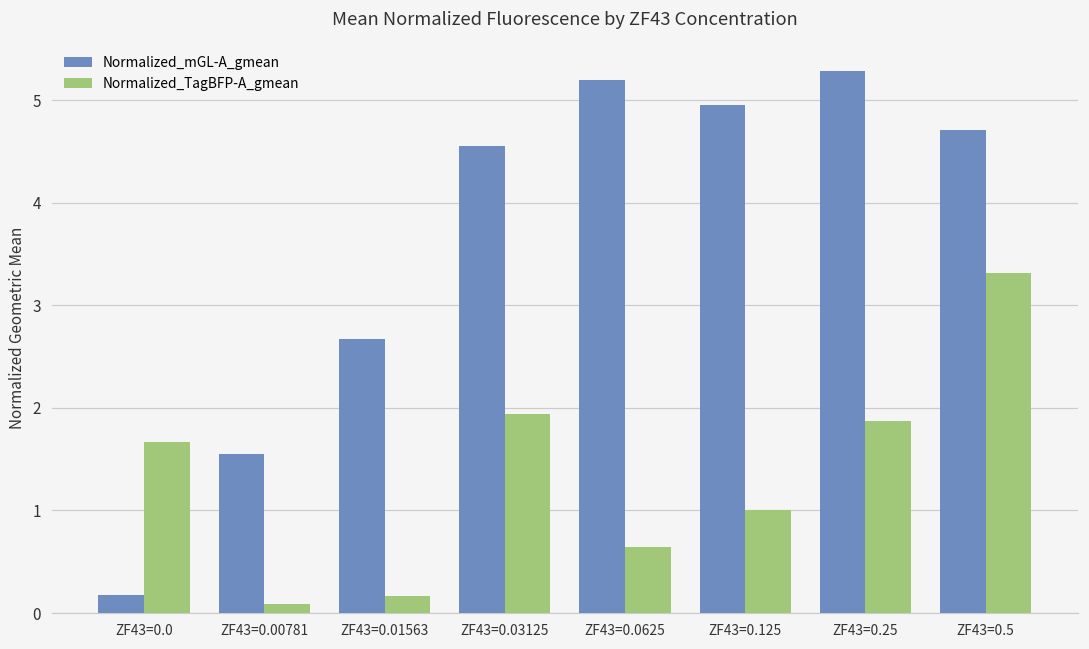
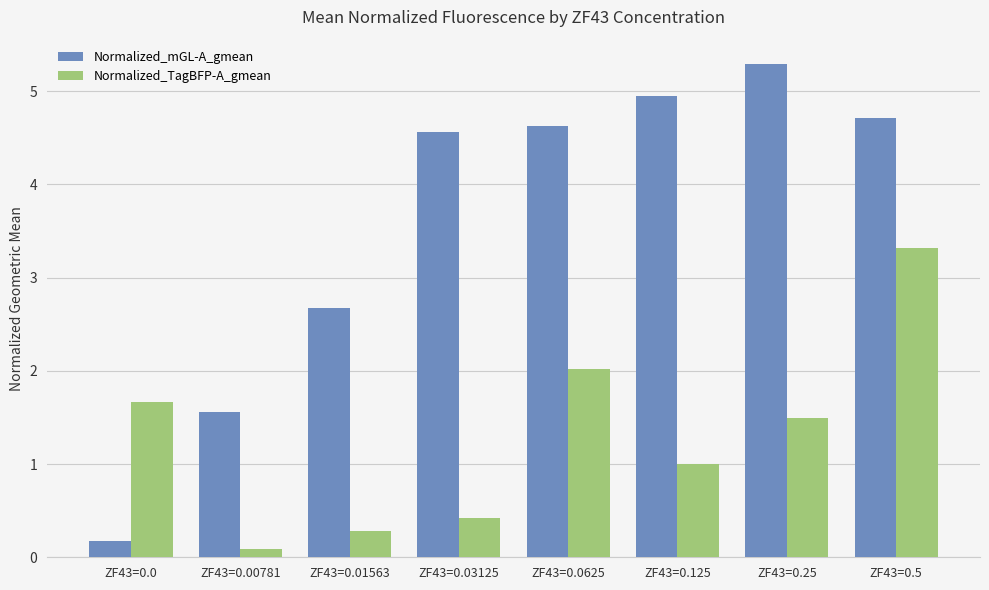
Normalized_TagBFP-A_gmean, ZF43=0.01563: 0.2 -> 0.3
Normalized_TagBFP-A_gmean, ZF43=0.03125: 1.9 -> 0.4
Normalized_mGL-A_gmean, ZF43=0.0625: 5.2 -> 4.6
Normalized_TagBFP-A_gmean, ZF43=0.0625: 0.6 -> 2.0
Normalized_TagBFP-A_gmean, ZF43=0.25: 1.9 -> 1.5
